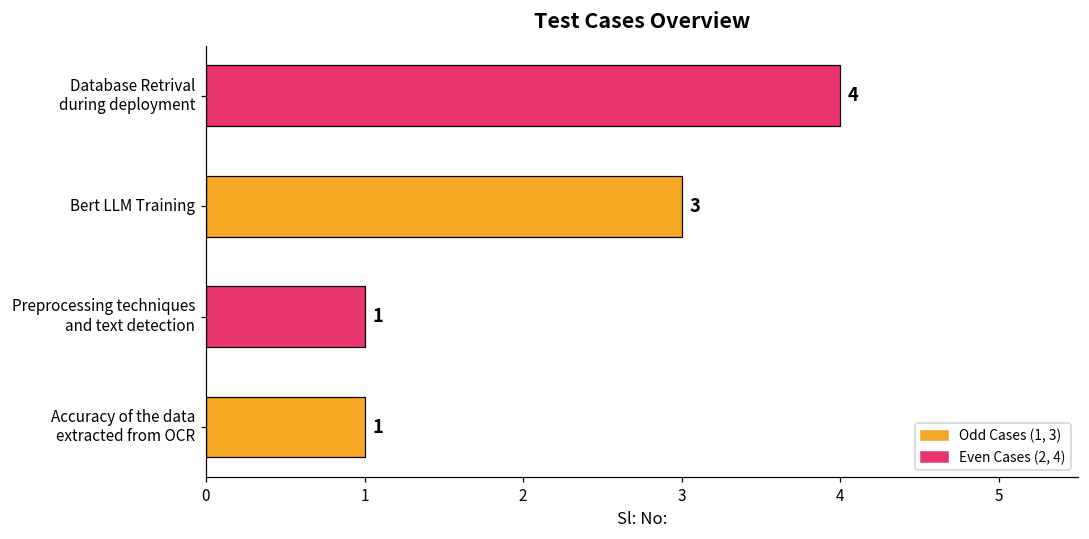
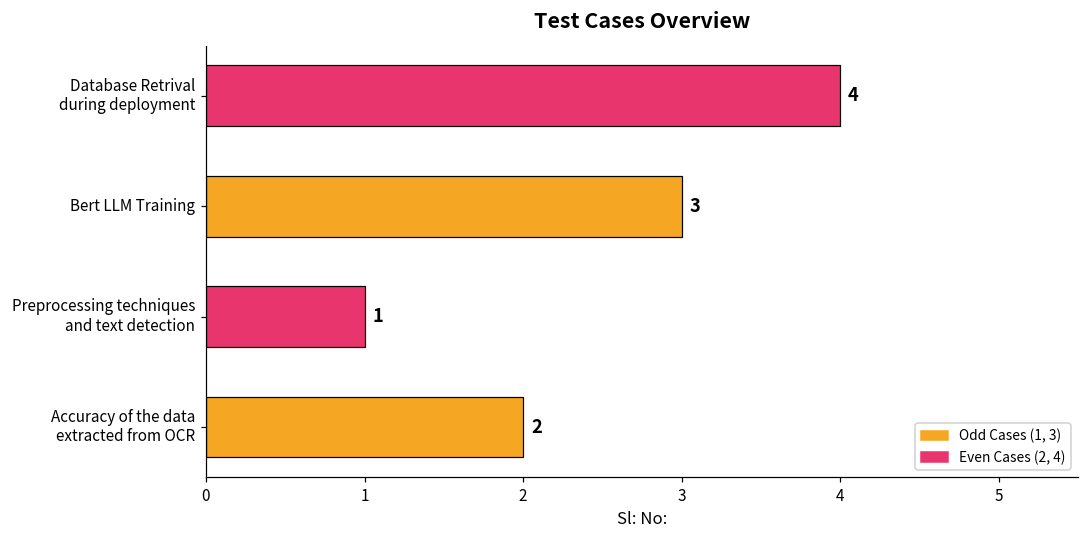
Accuracy of the data extracted from OCR: 1 -> 2
